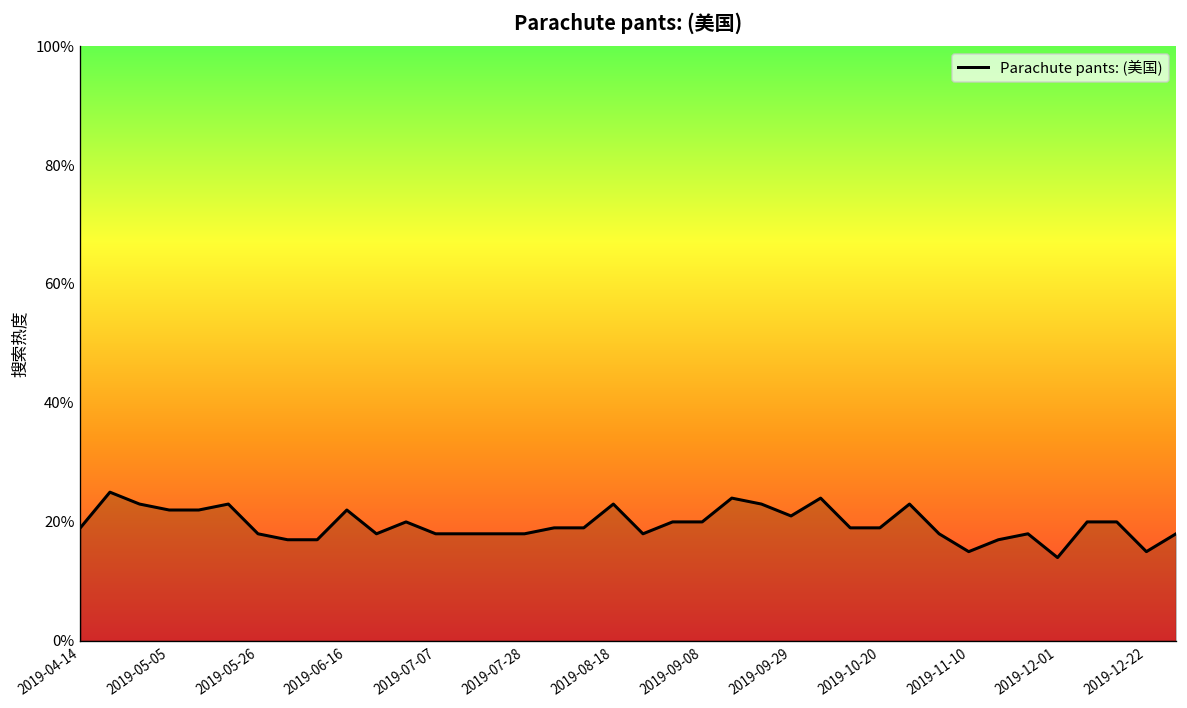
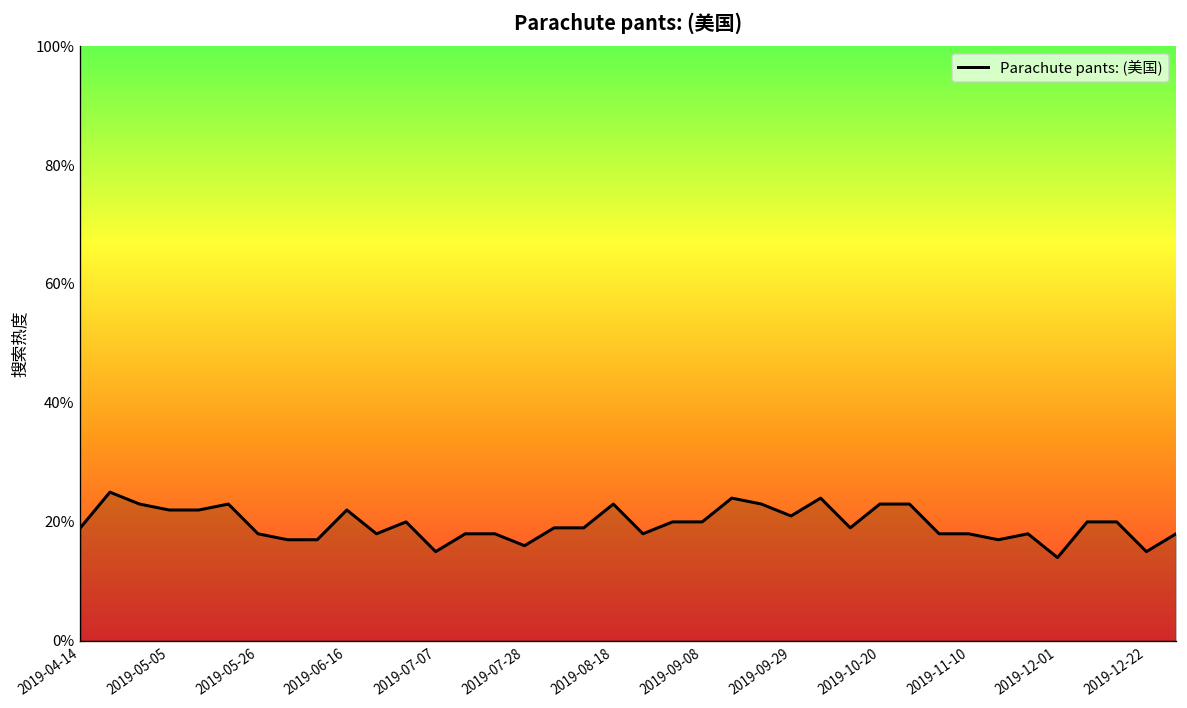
2019-07-07: 18% -> 15%
2019-07-28: 18% -> 16%
2019-10-20: 19% -> 23%
2019-11-10: 15% -> 18%
